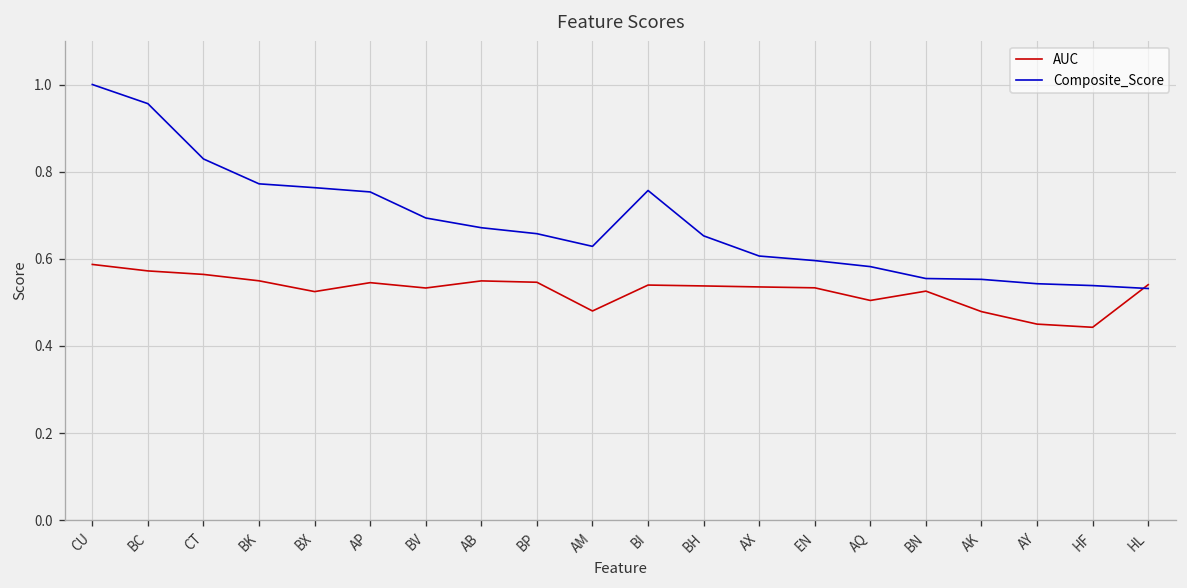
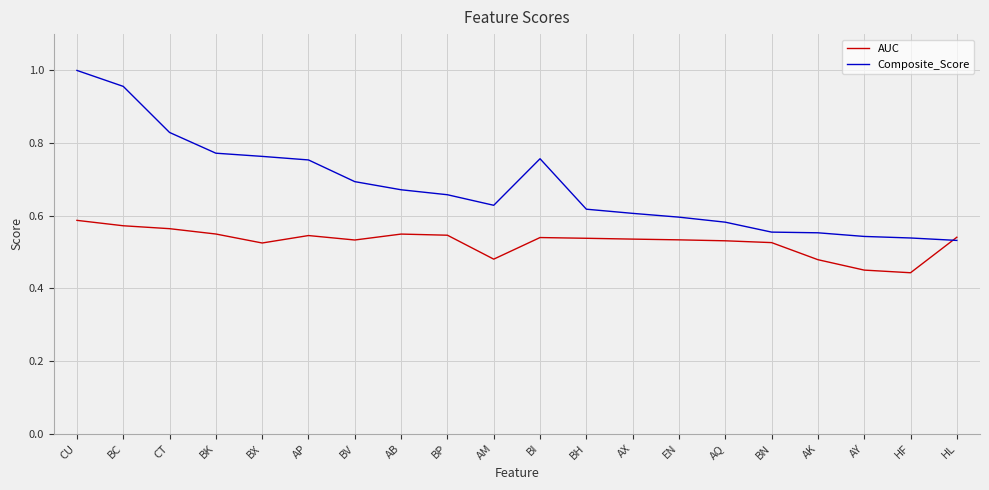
Composite_Score, BH: 0.65 -> 0.62
AUC, AQ: 0.50 -> 0.53
